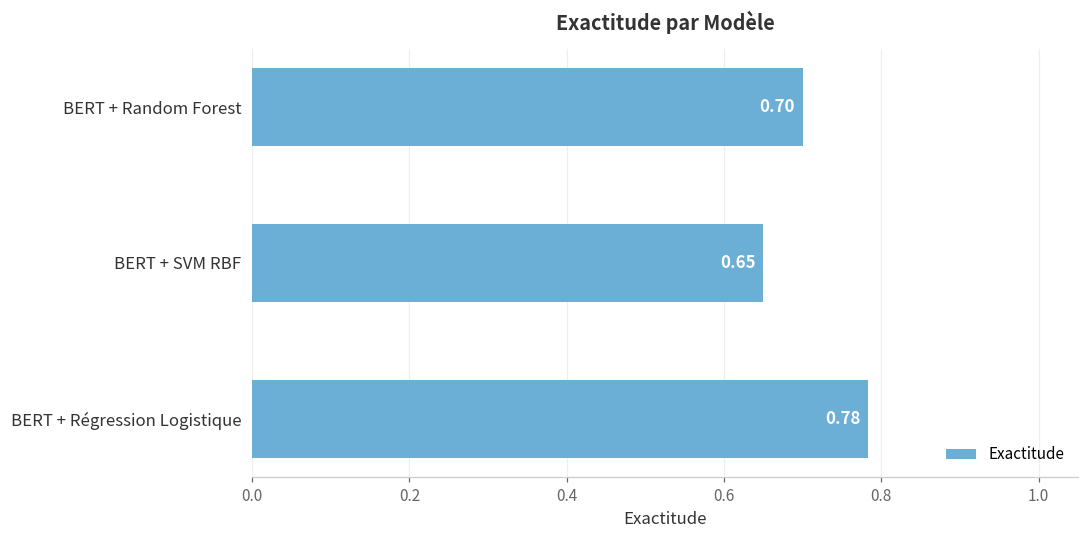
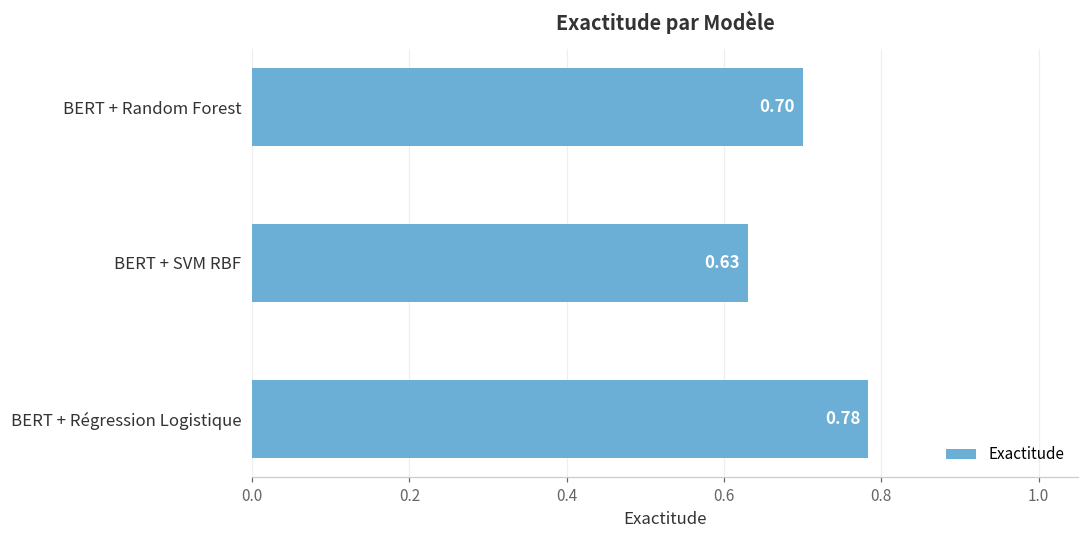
BERT + SVM RBF: 0.65 -> 0.63
